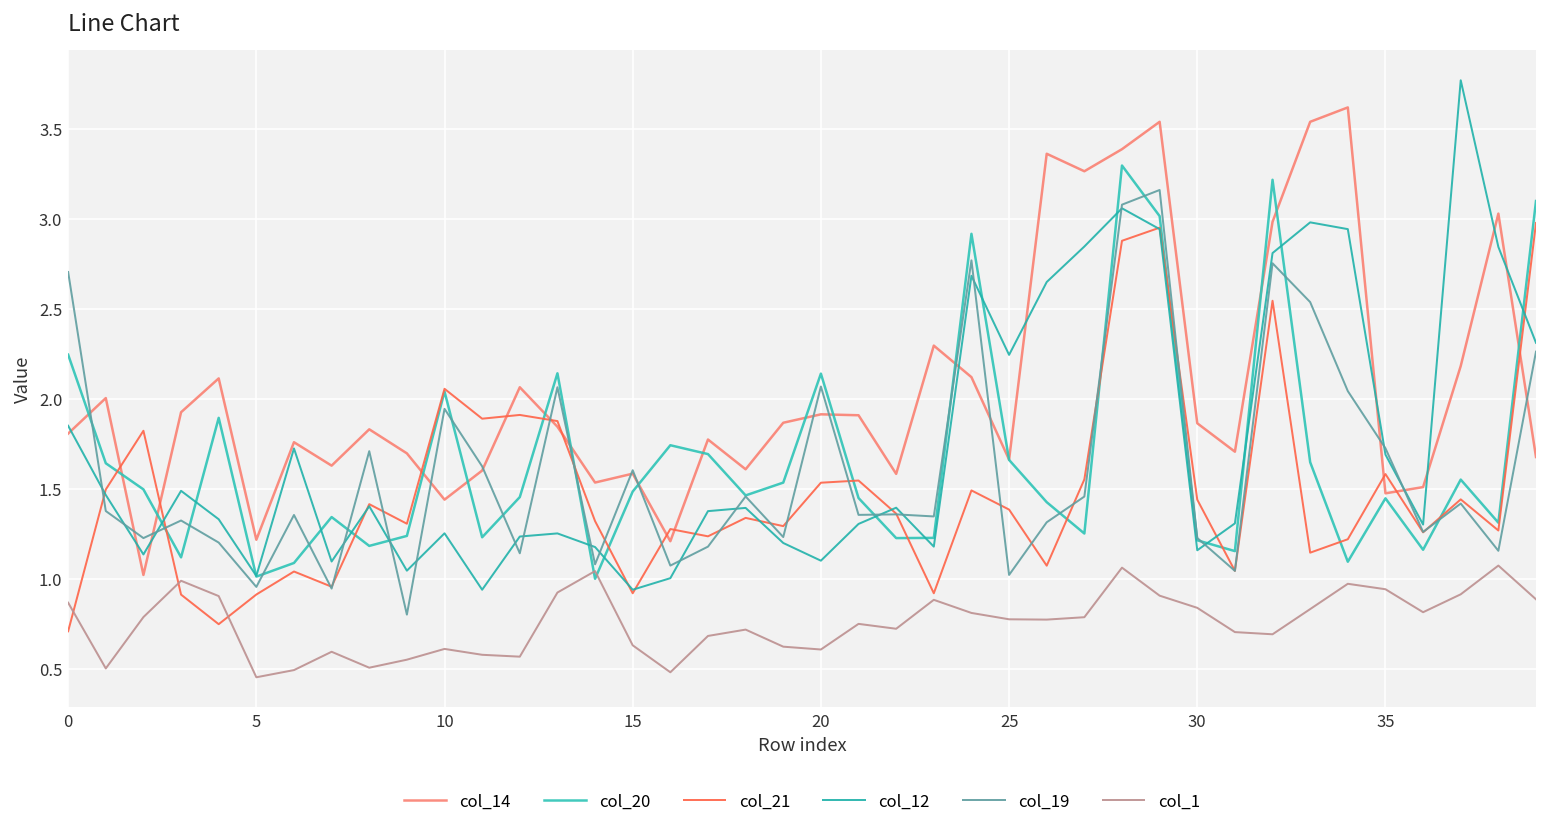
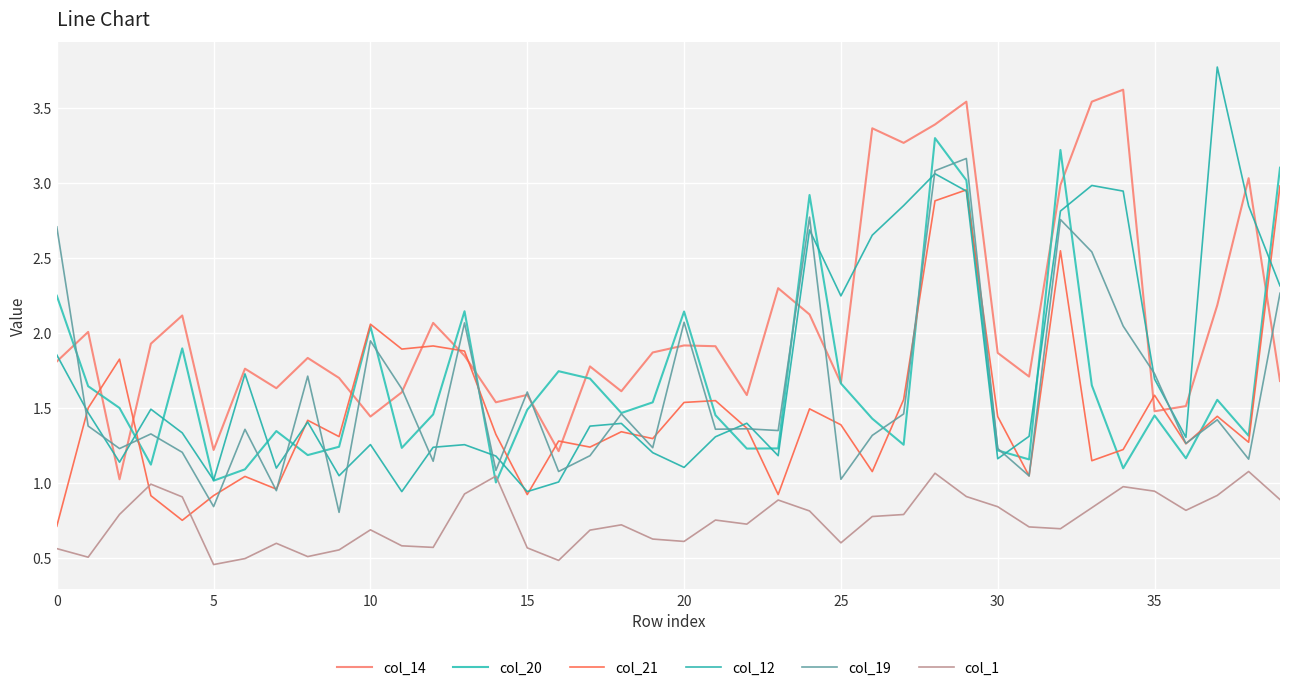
col_1, 0: 0.87 -> 0.56
col_19, 5: 0.96 -> 0.84
col_1, 10: 0.61 -> 0.69
col_1, 15: 0.63 -> 0.57
col_1, 25: 0.78 -> 0.60
